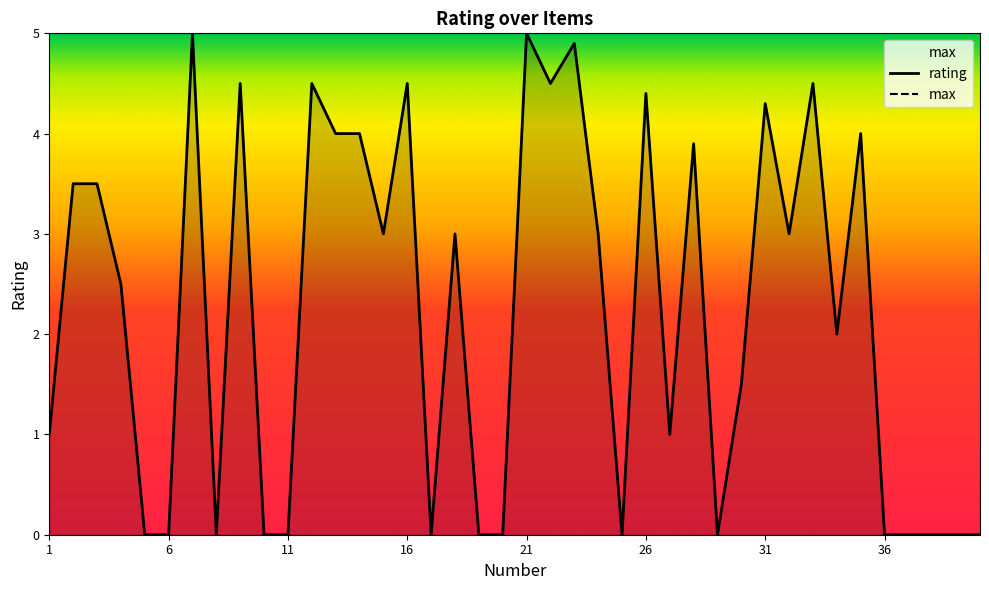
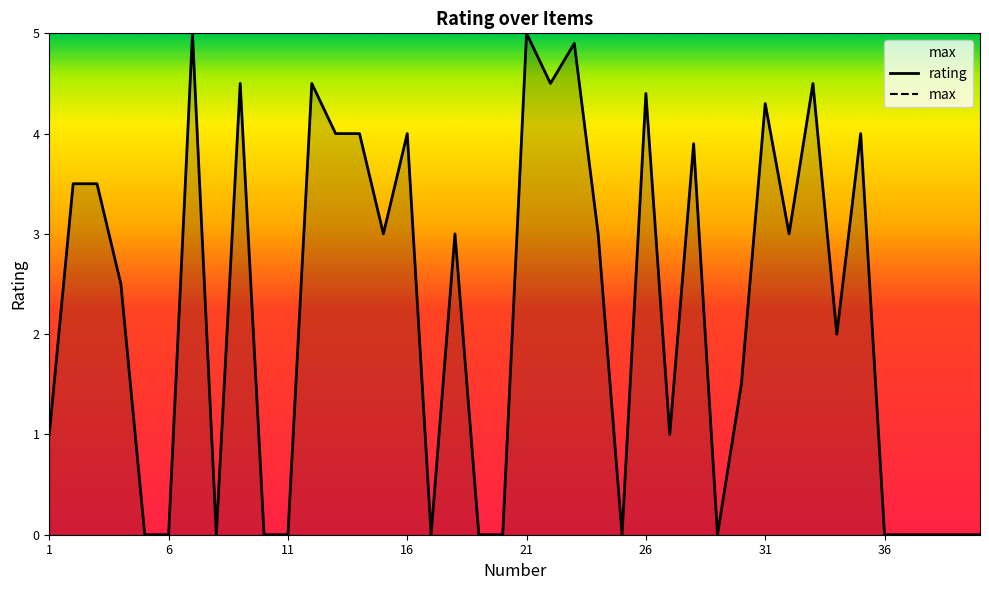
rating, 16: 4.5 -> 4.0
